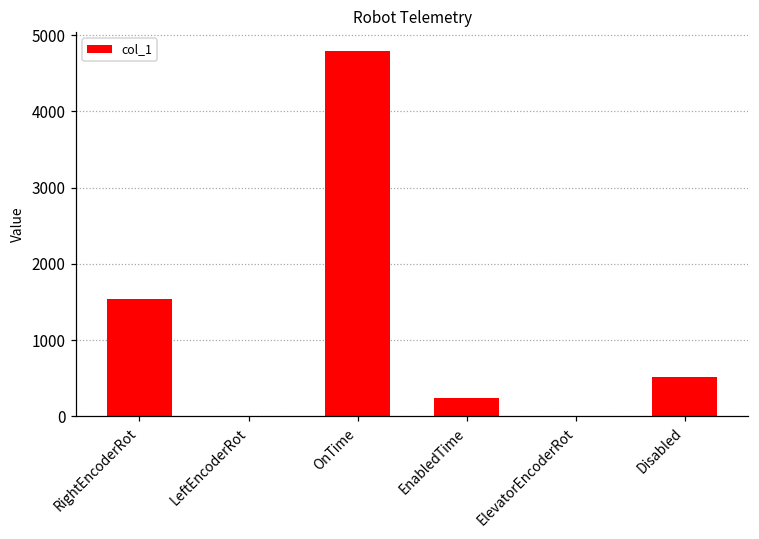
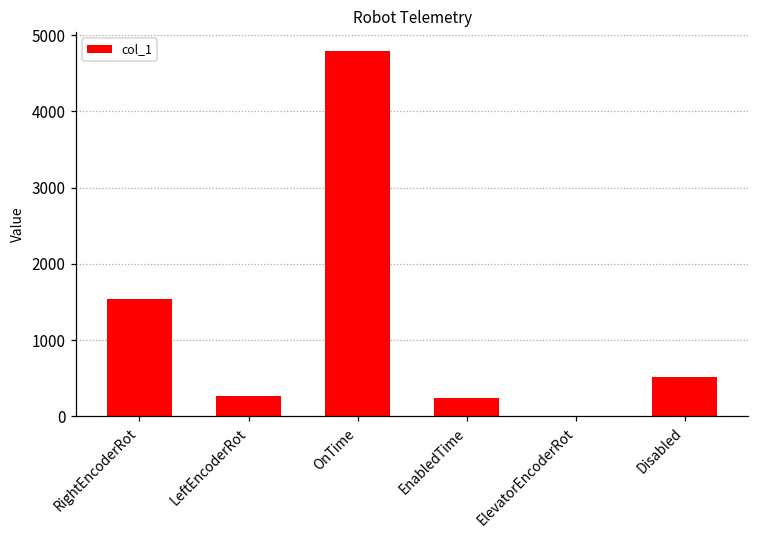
LeftEncoderRot: 0 -> 300
